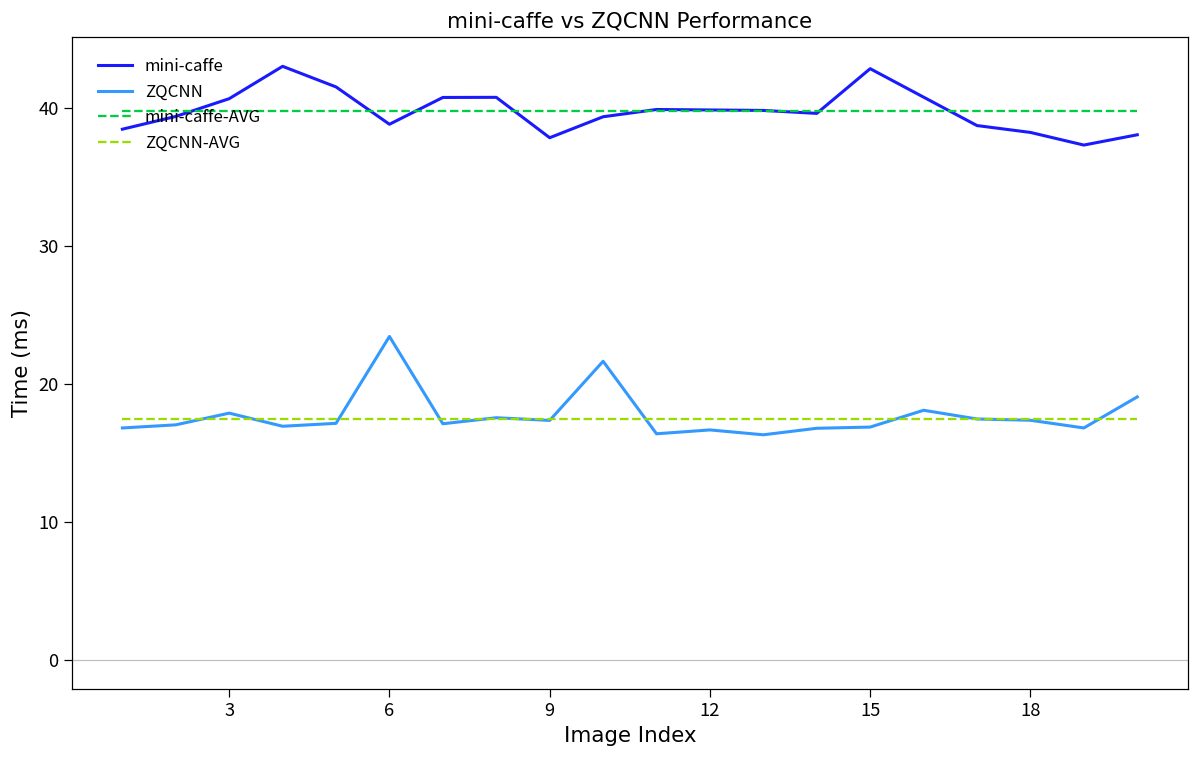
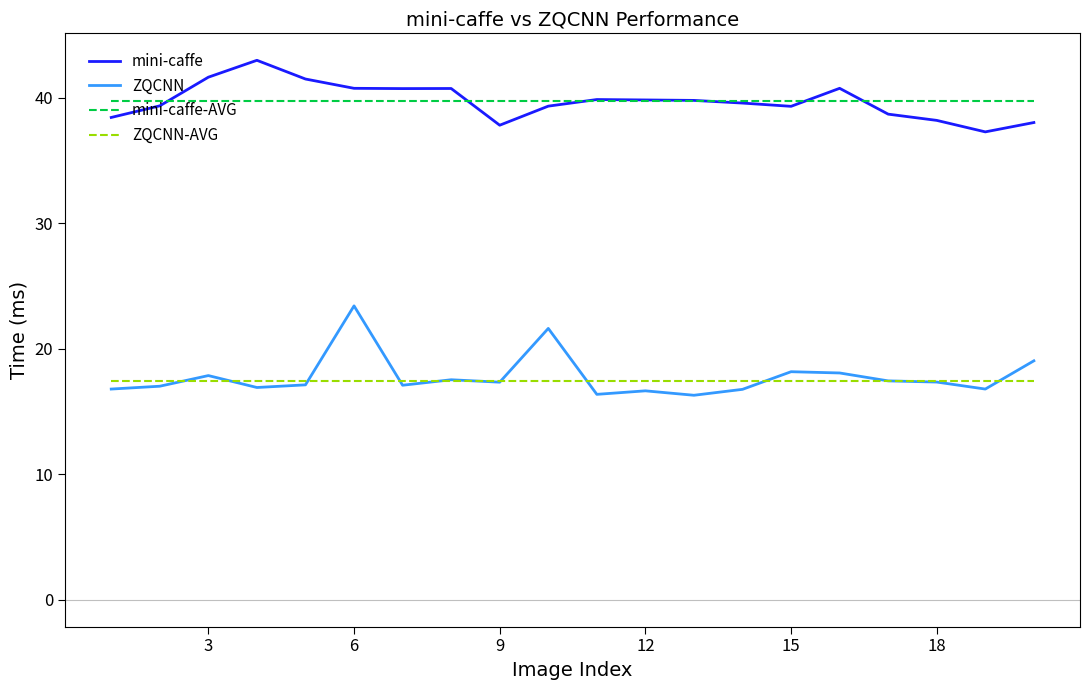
mini-caffe, 3: 40.6 -> 41.6
mini-caffe, 6: 38.8 -> 40.8
mini-caffe, 15: 42.8 -> 39.3
ZQCNN, 15: 16.9 -> 18.2
